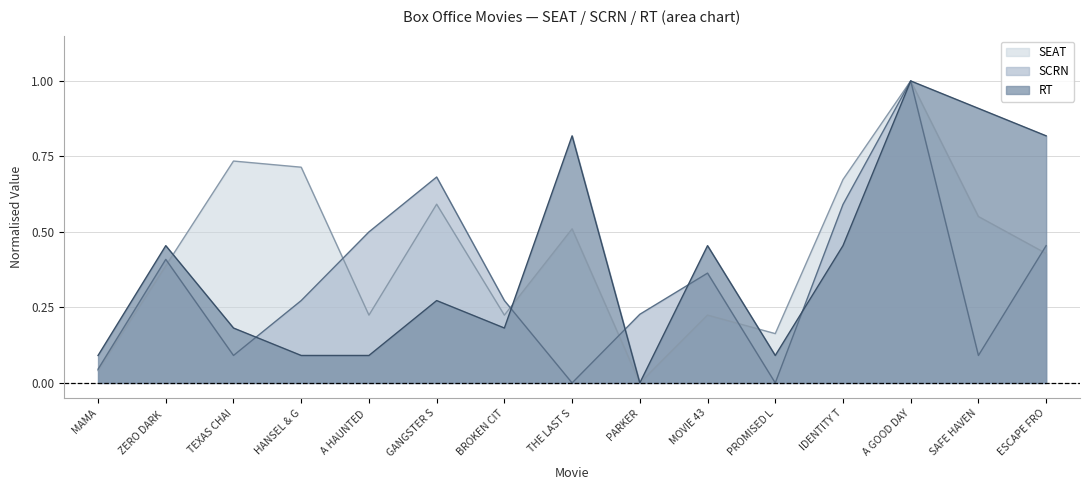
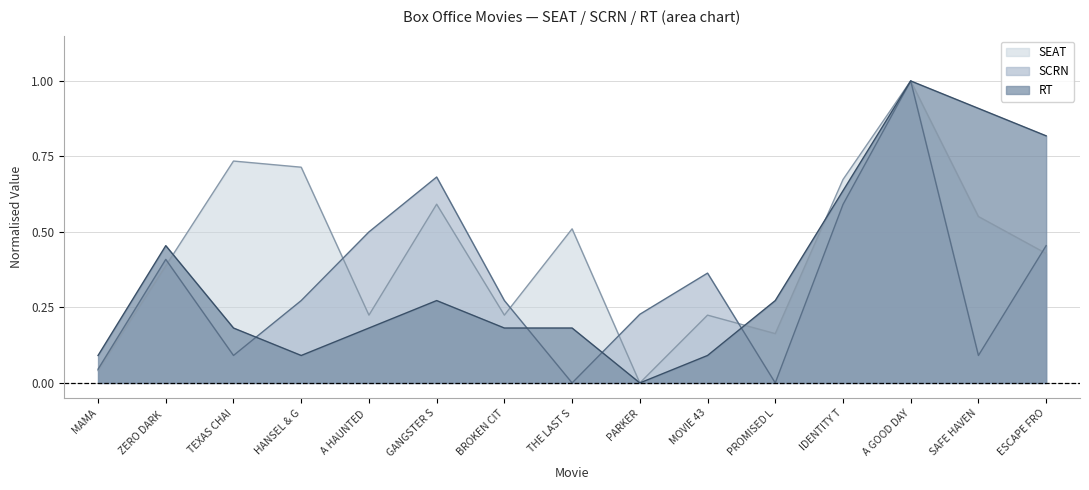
RT, A HAUNTED: 0.09 -> 0.18
RT, THE LAST S: 0.82 -> 0.18
RT, MOVIE 43: 0.45 -> 0.09
RT, PROMISED L: 0.09 -> 0.27
RT, IDENTITY T: 0.45 -> 0.64
